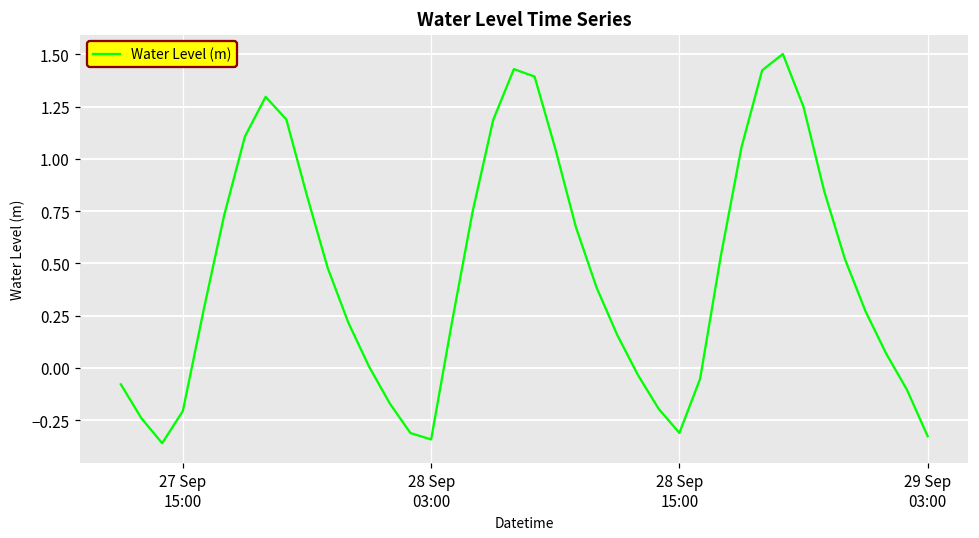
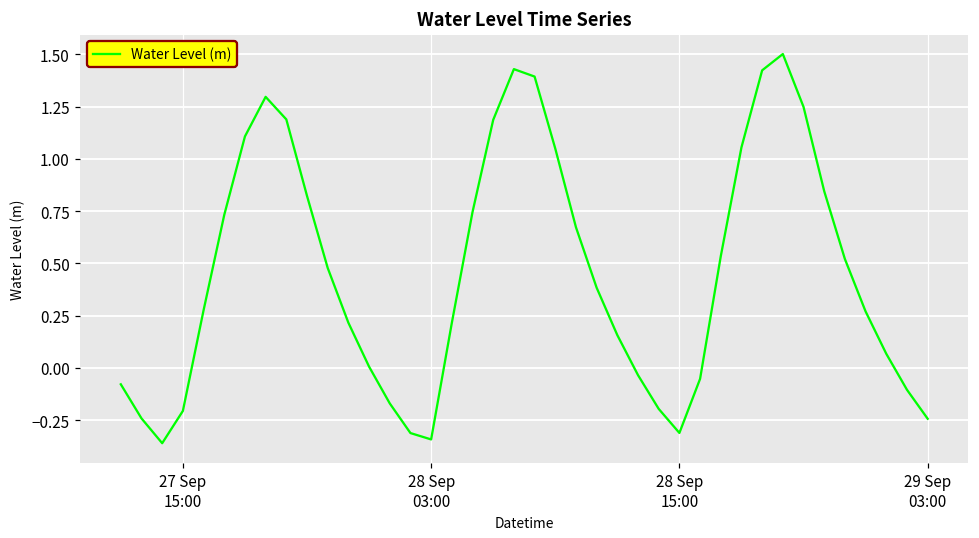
29 Sep 03:00: -0.33 -> -0.24
